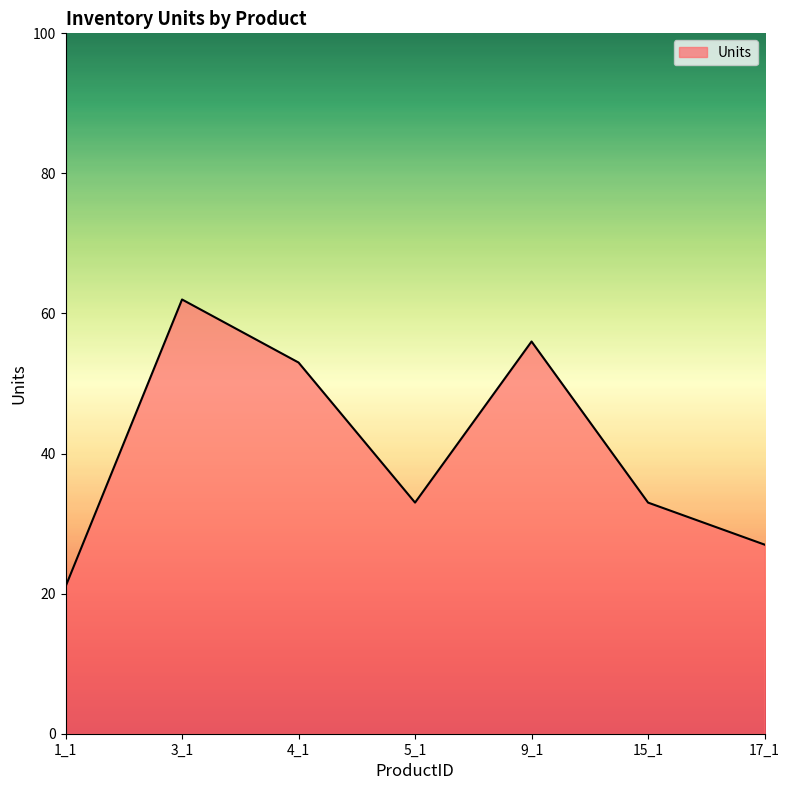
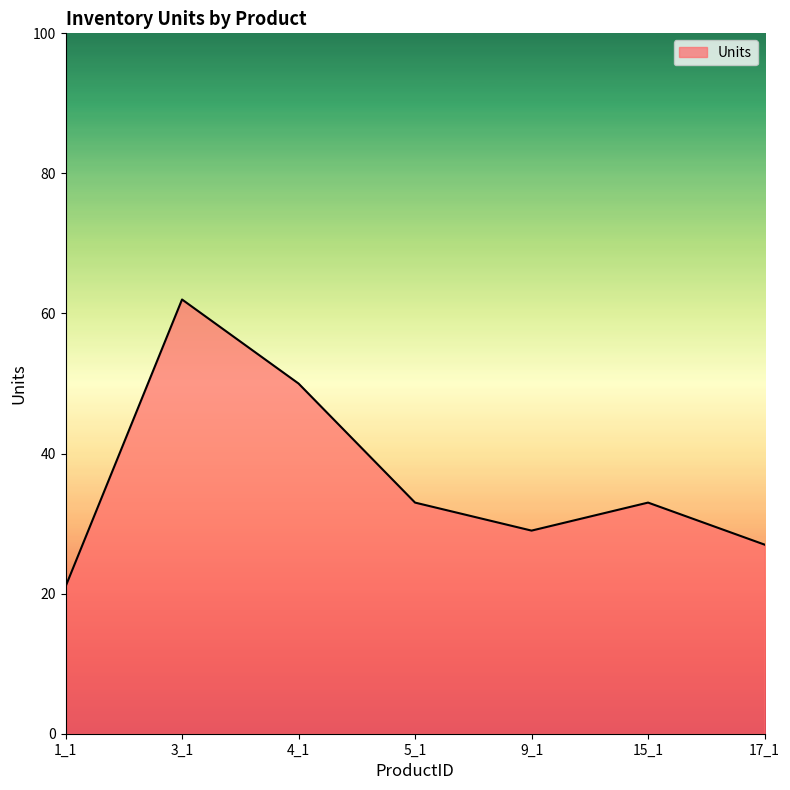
4_1: 53 -> 50
9_1: 56 -> 29
